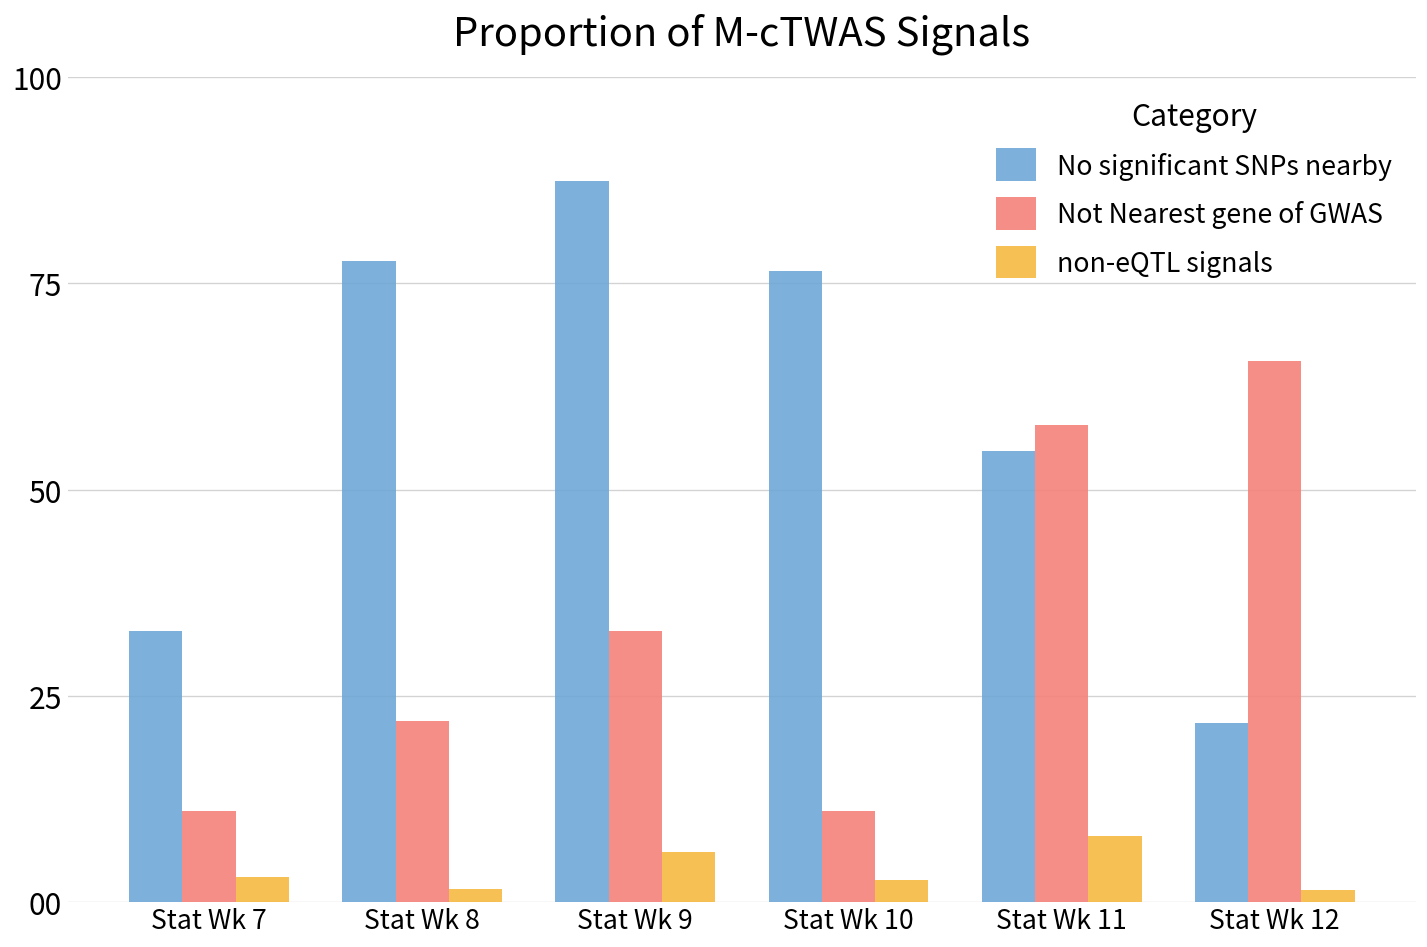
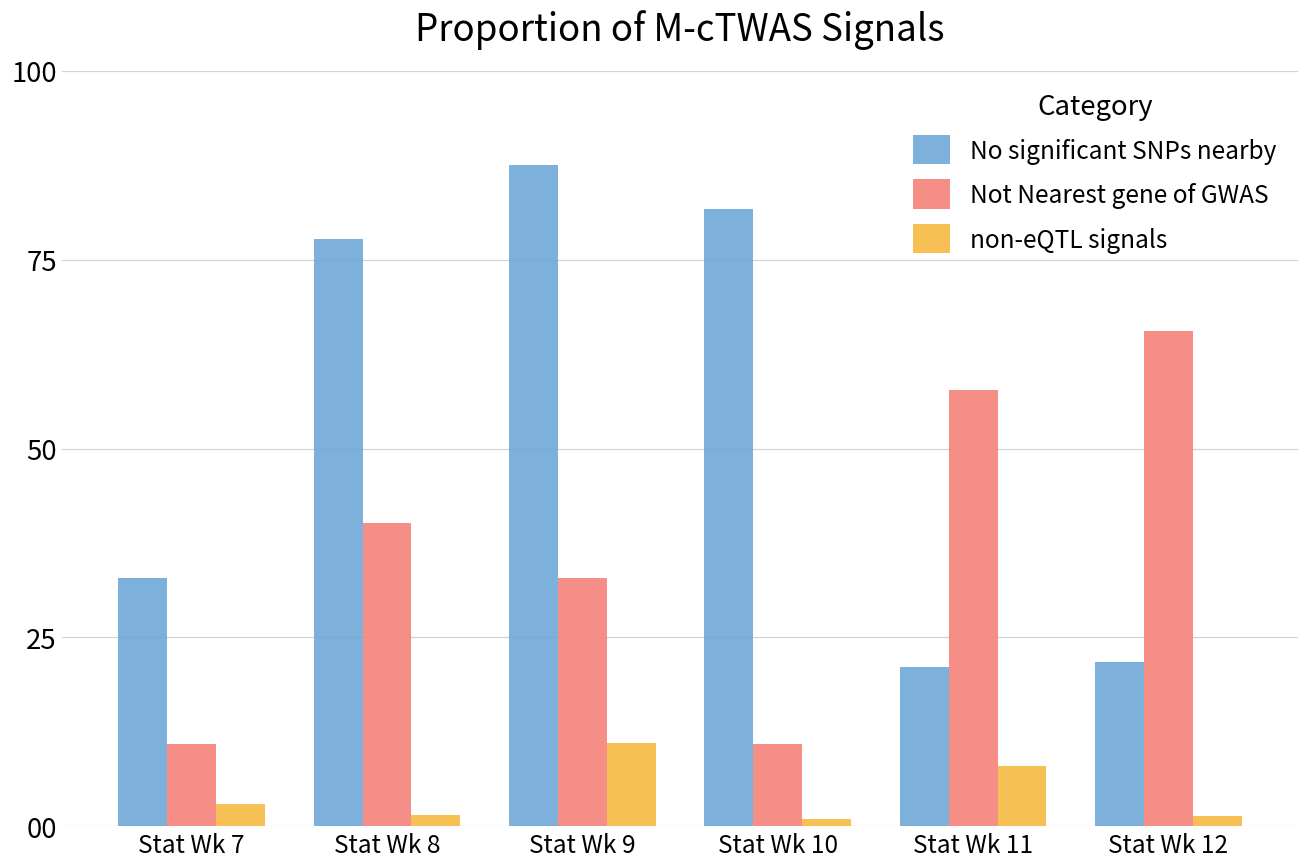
Not Nearest gene of GWAS, Stat Wk 8: 22 -> 40
non-eQTL signals, Stat Wk 9: 6 -> 11
No significant SNPs nearby, Stat Wk 10: 77 -> 82
non-eQTL signals, Stat Wk 10: 3 -> 1
No significant SNPs nearby, Stat Wk 11: 55 -> 21
